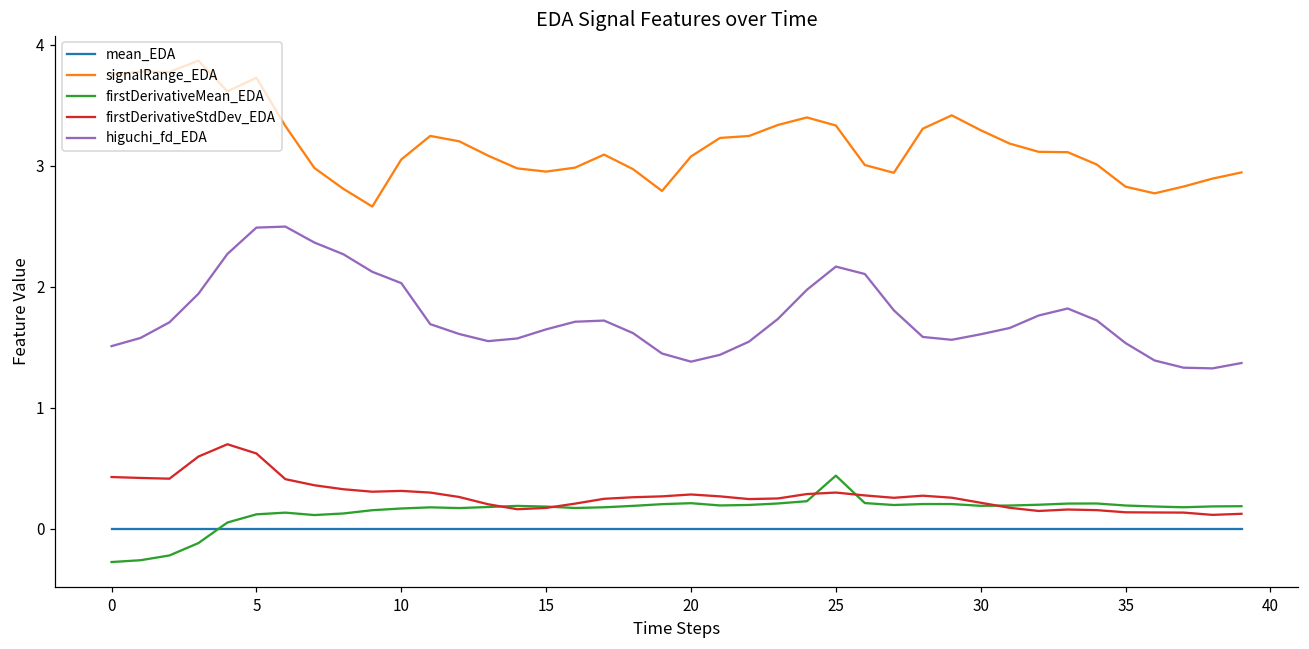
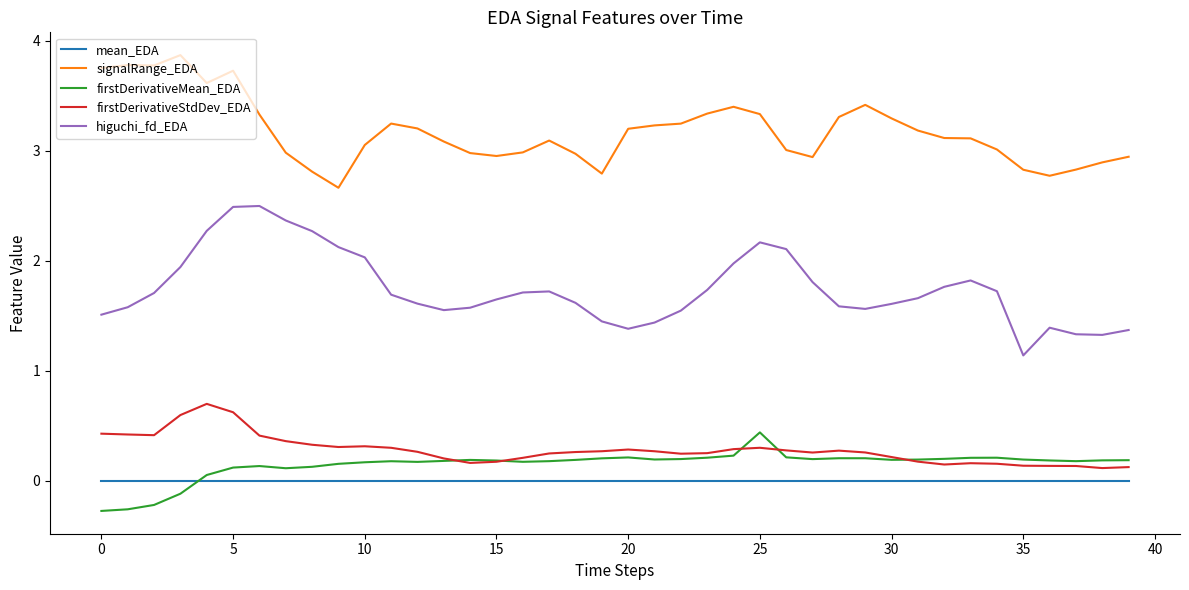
signalRange_EDA, 20: 3.08 -> 3.20
higuchi_fd_EDA, 35: 1.53 -> 1.14
